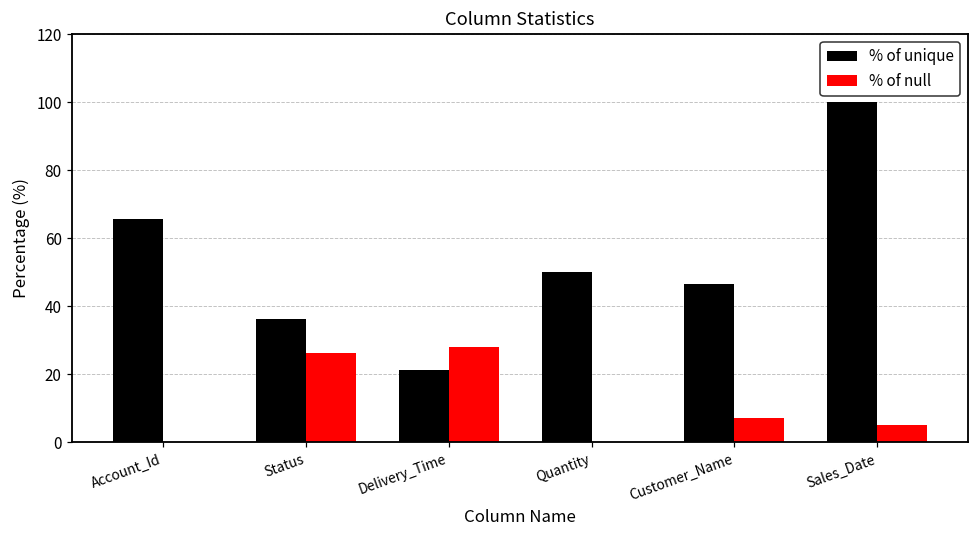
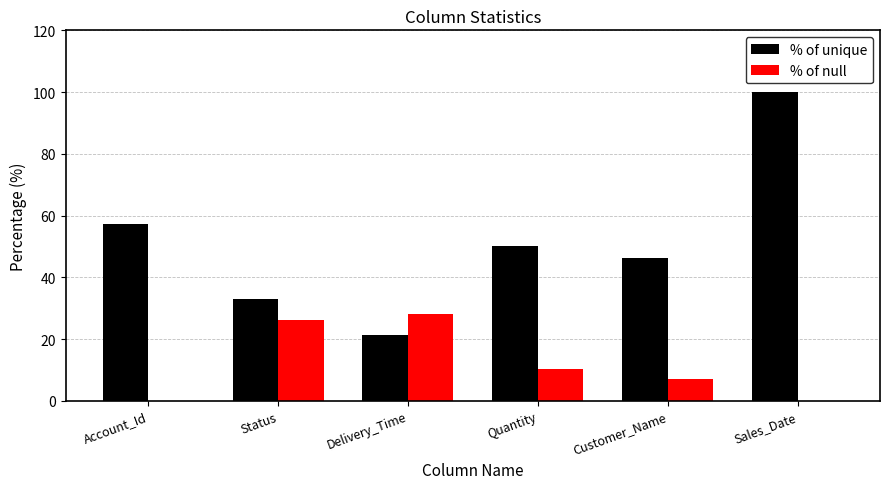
% of unique, Account_Id: 66 -> 57
% of unique, Status: 36 -> 33
% of null, Quantity: 0 -> 10
% of null, Sales_Date: 5 -> 0
